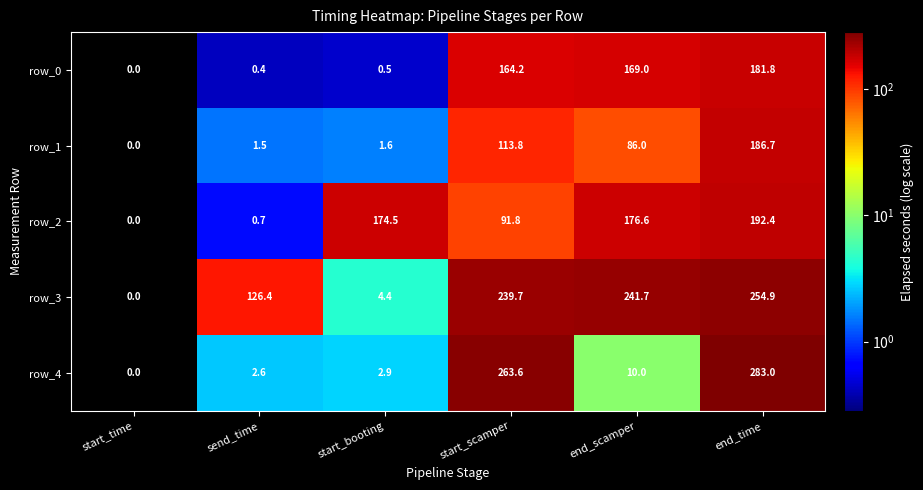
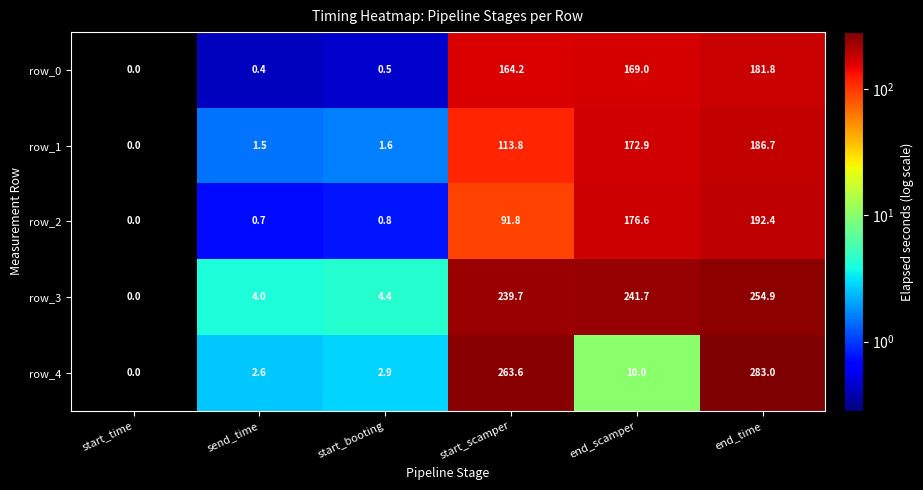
row_1, end_scamper: 86.0 -> 172.9
row_2, start_booting: 174.5 -> 0.8
row_3, send_time: 126.4 -> 4.0
